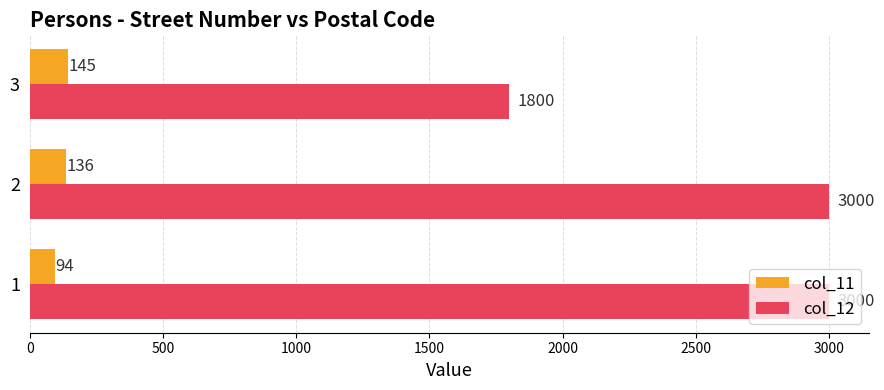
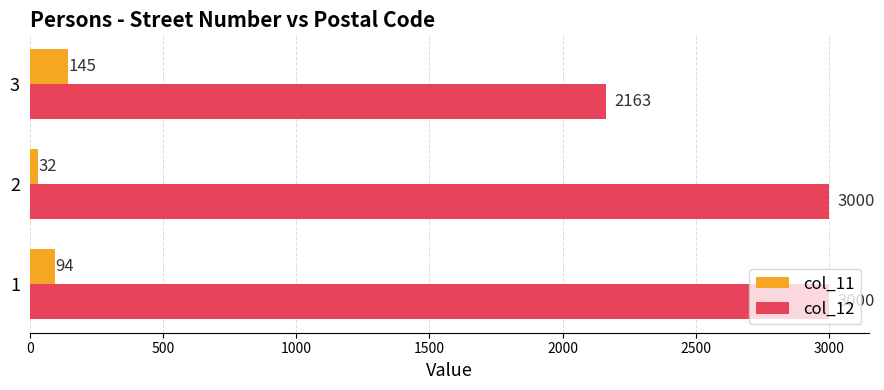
col_12, 3: 1800 -> 2163
col_11, 2: 136 -> 32
